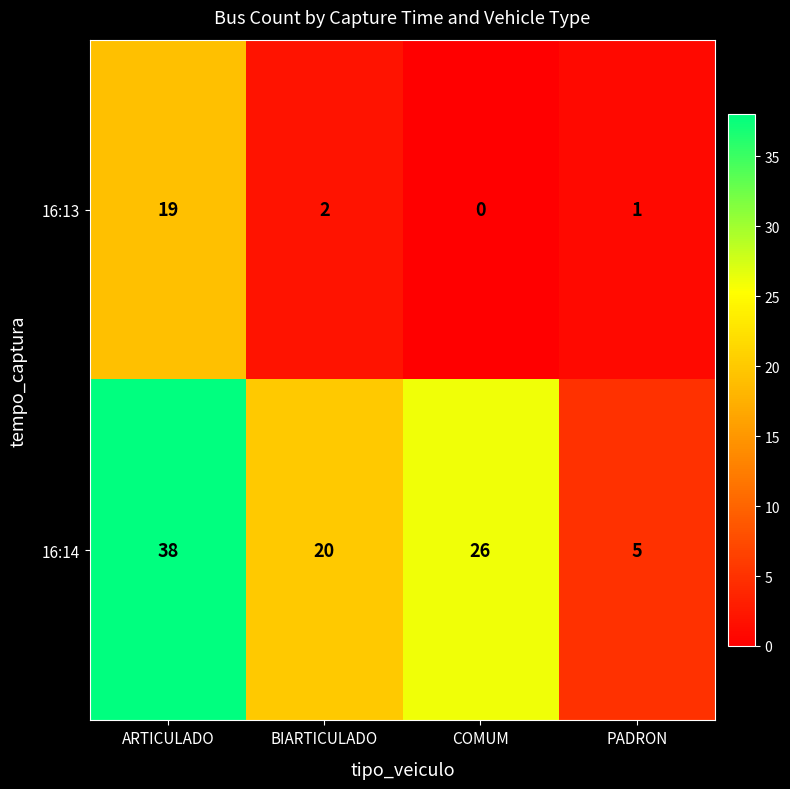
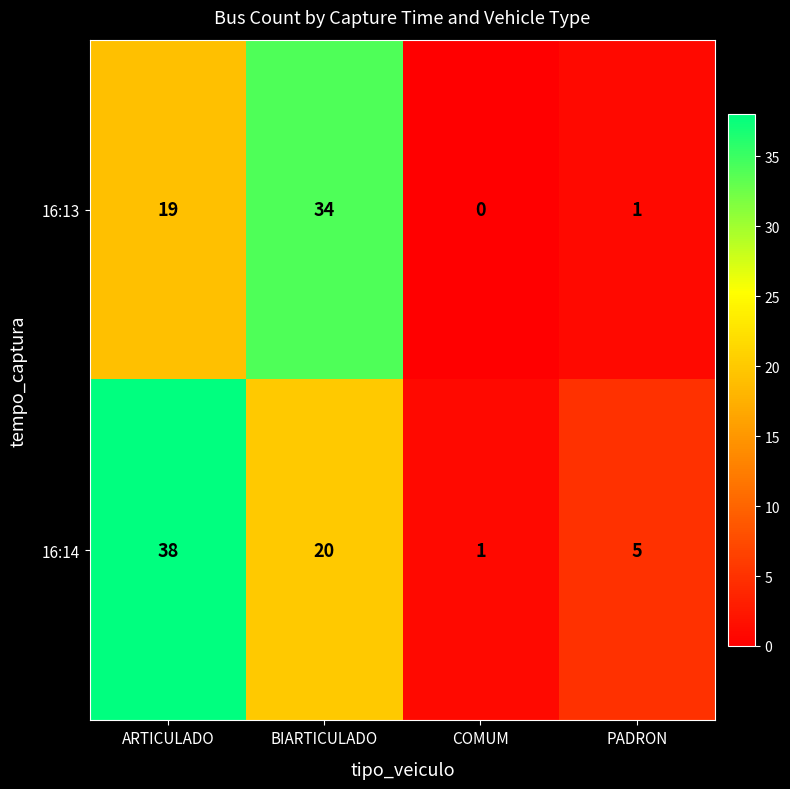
16:13, BIARTICULADO: 2 -> 34
16:14, COMUM: 26 -> 1
